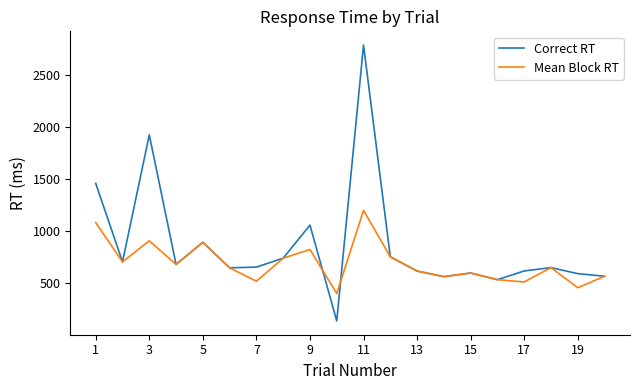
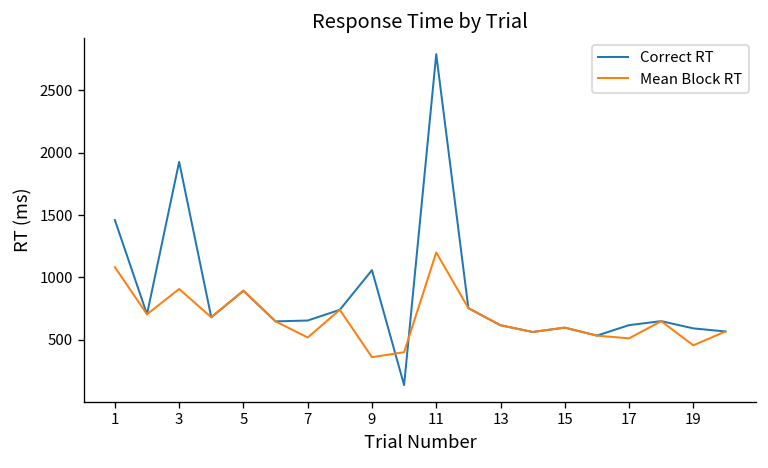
Mean Block RT, 9: 820 -> 360
